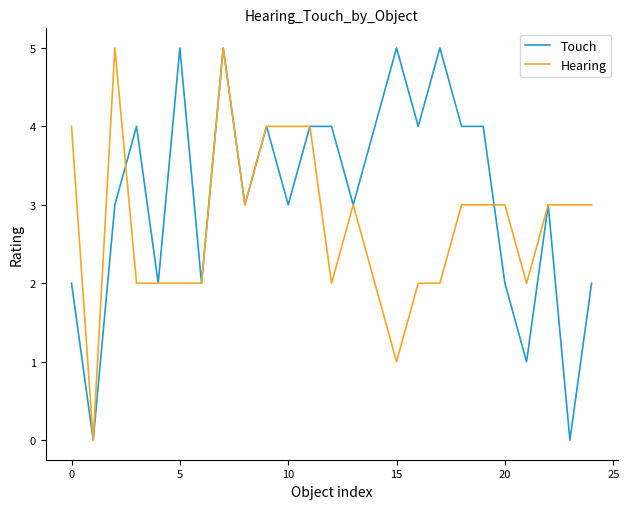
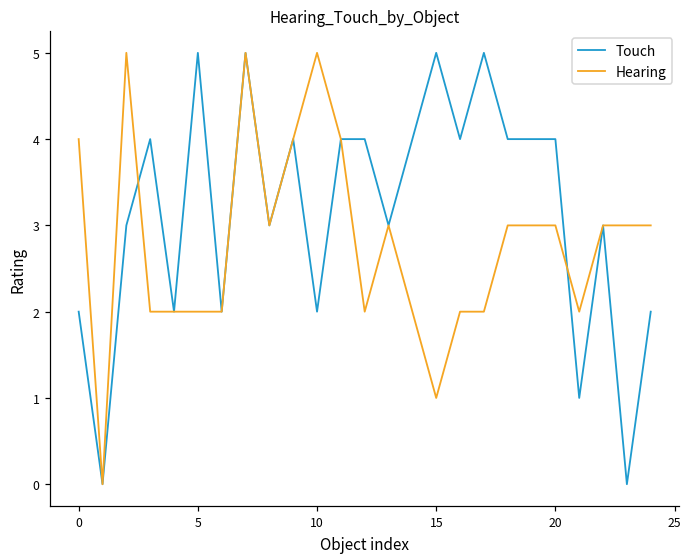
Touch, 10: 3 -> 2
Hearing, 10: 4 -> 5
Touch, 20: 2 -> 4
